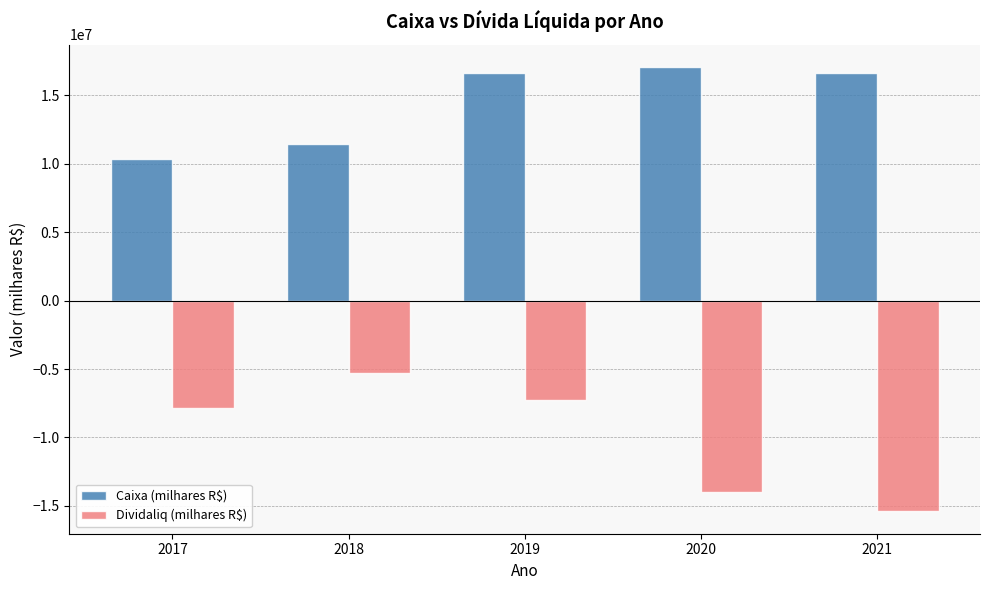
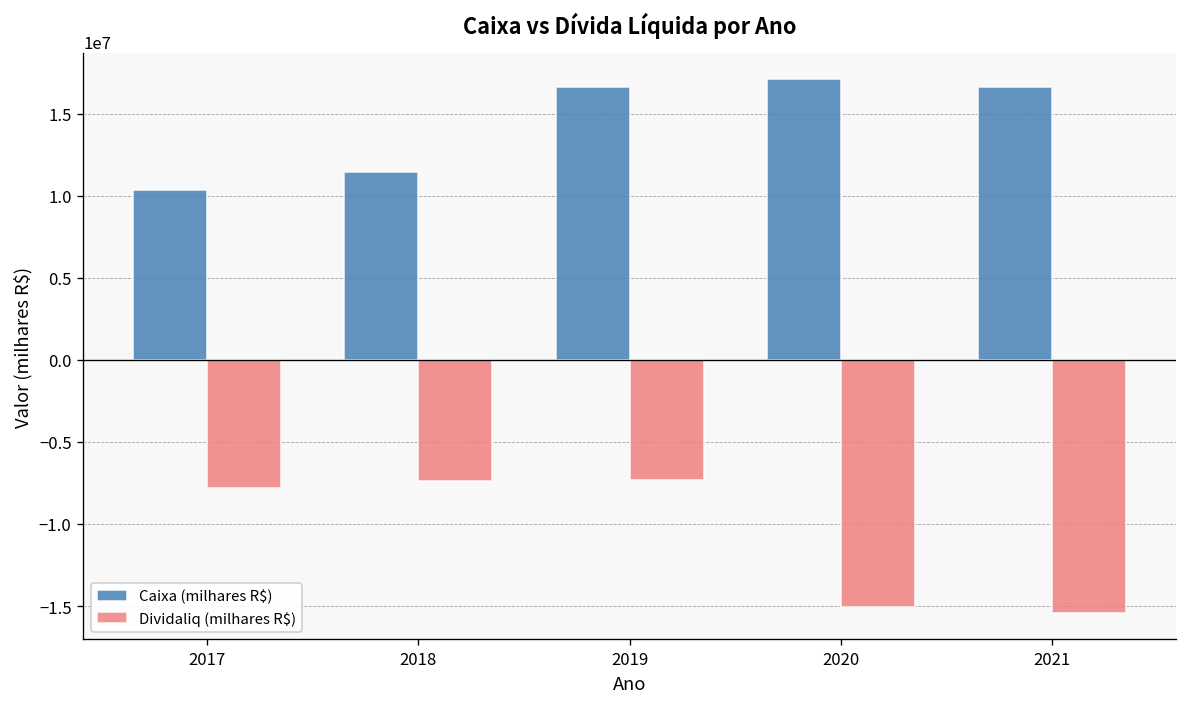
Dividaliq (milhares R$), 2018: -5300000 -> -7400000
Dividaliq (milhares R$), 2020: -14000000 -> -15100000
